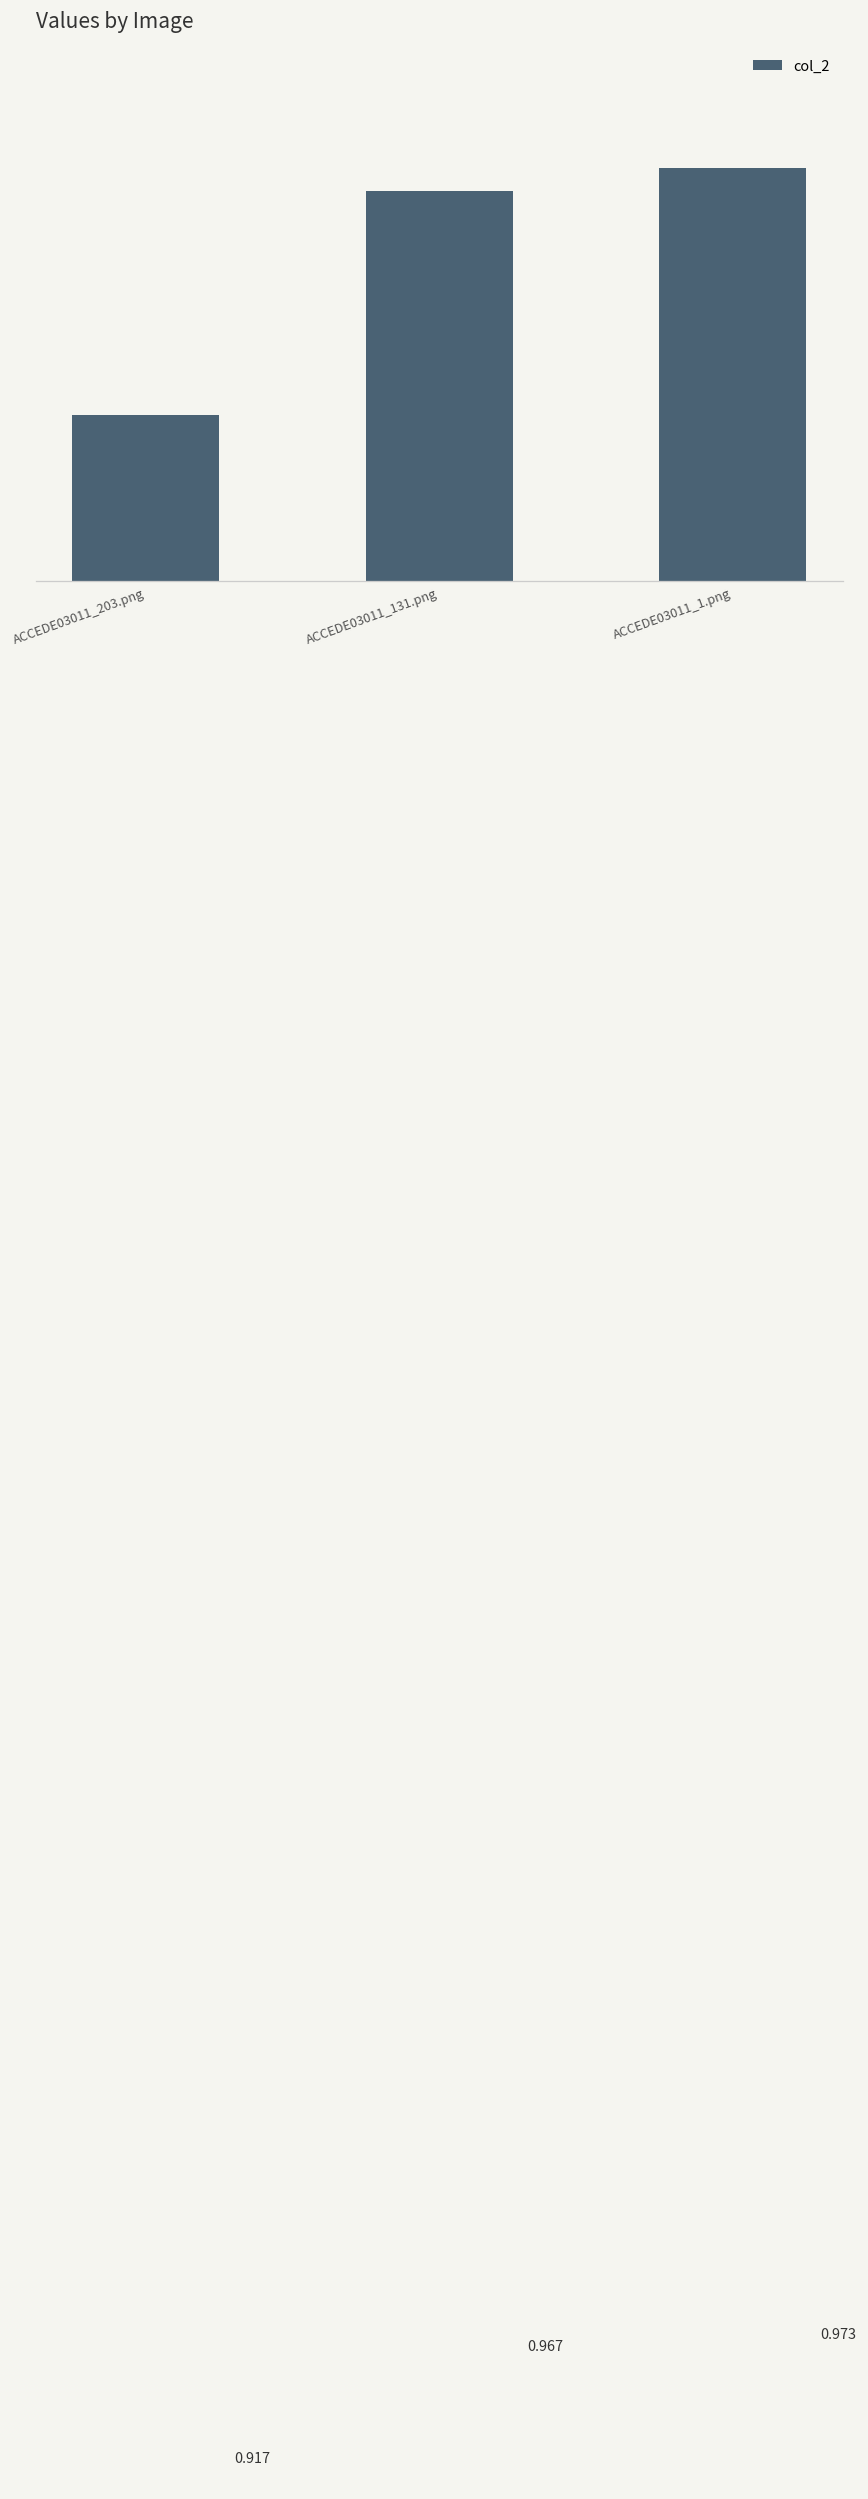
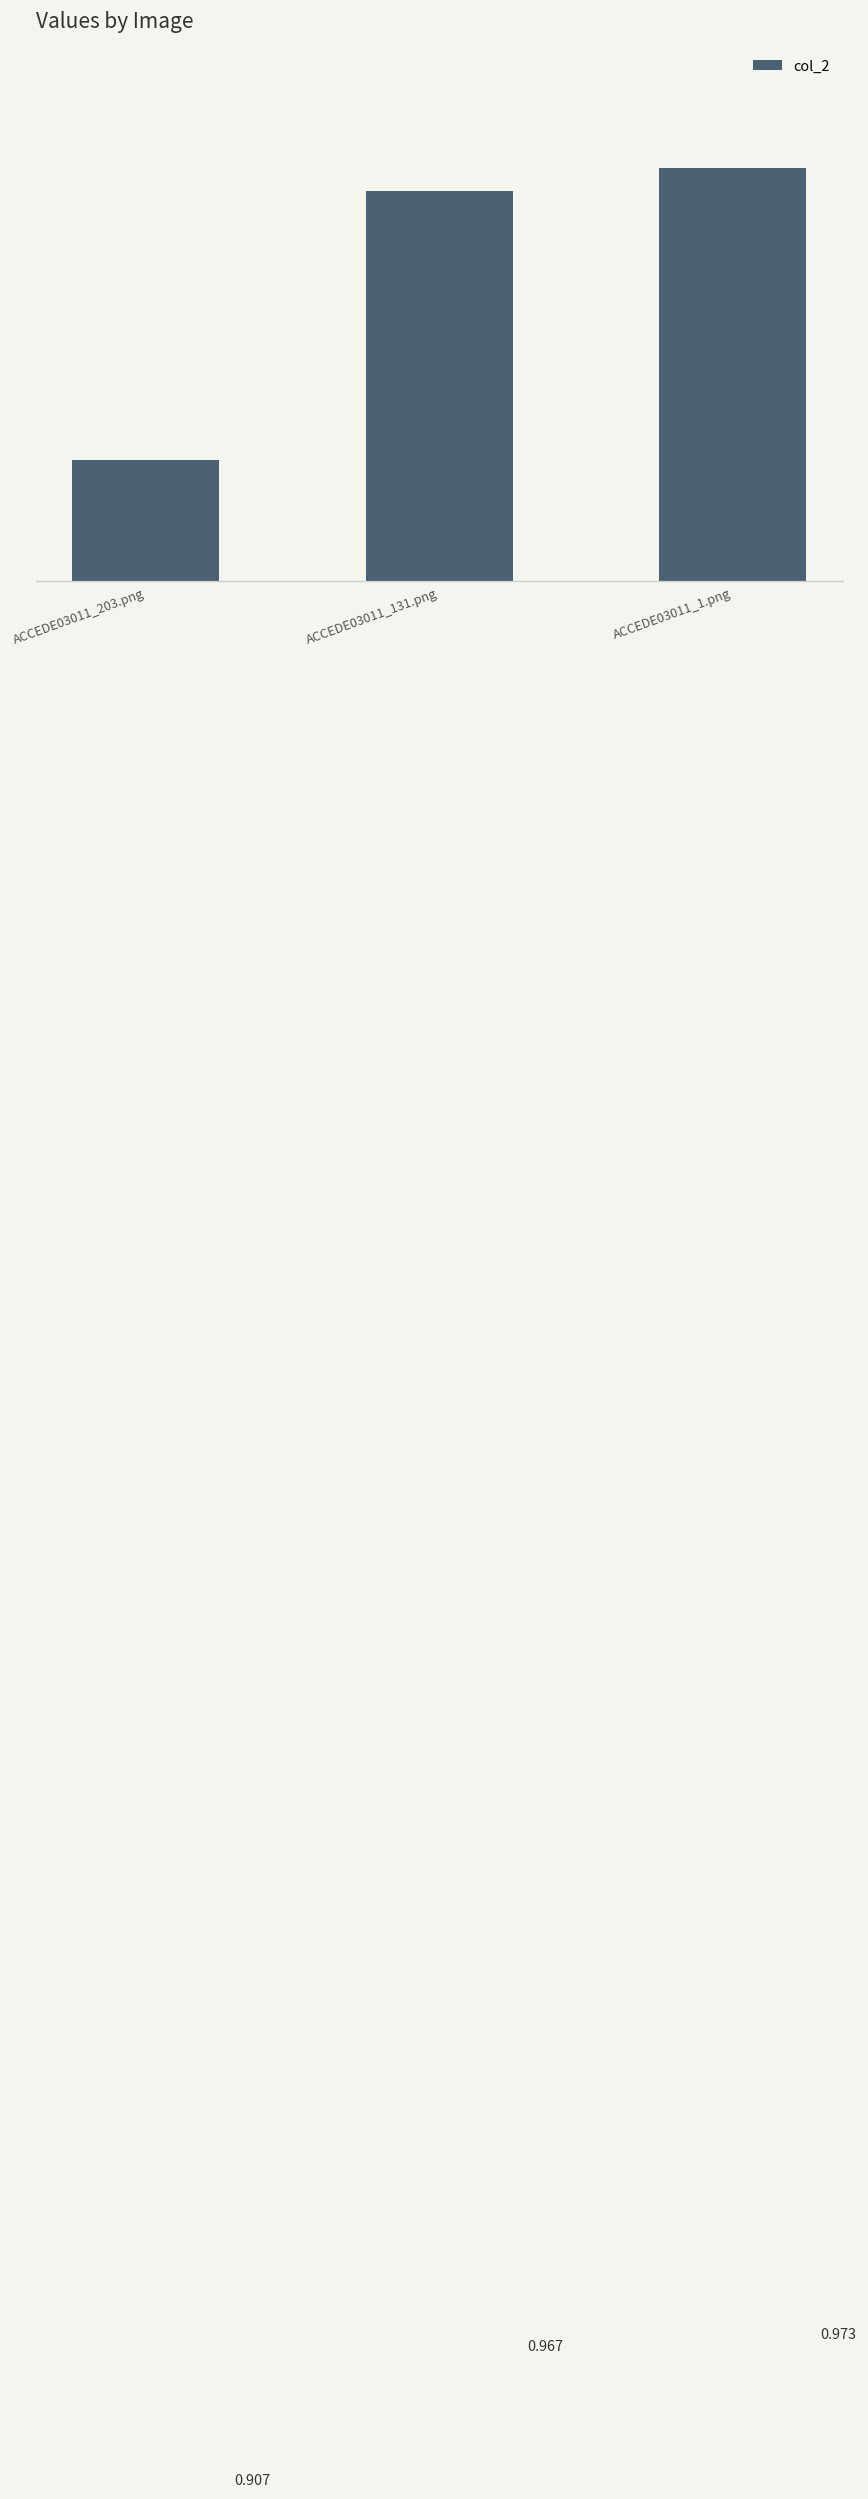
ACCEDE03011_203.png: 0.917 -> 0.907
